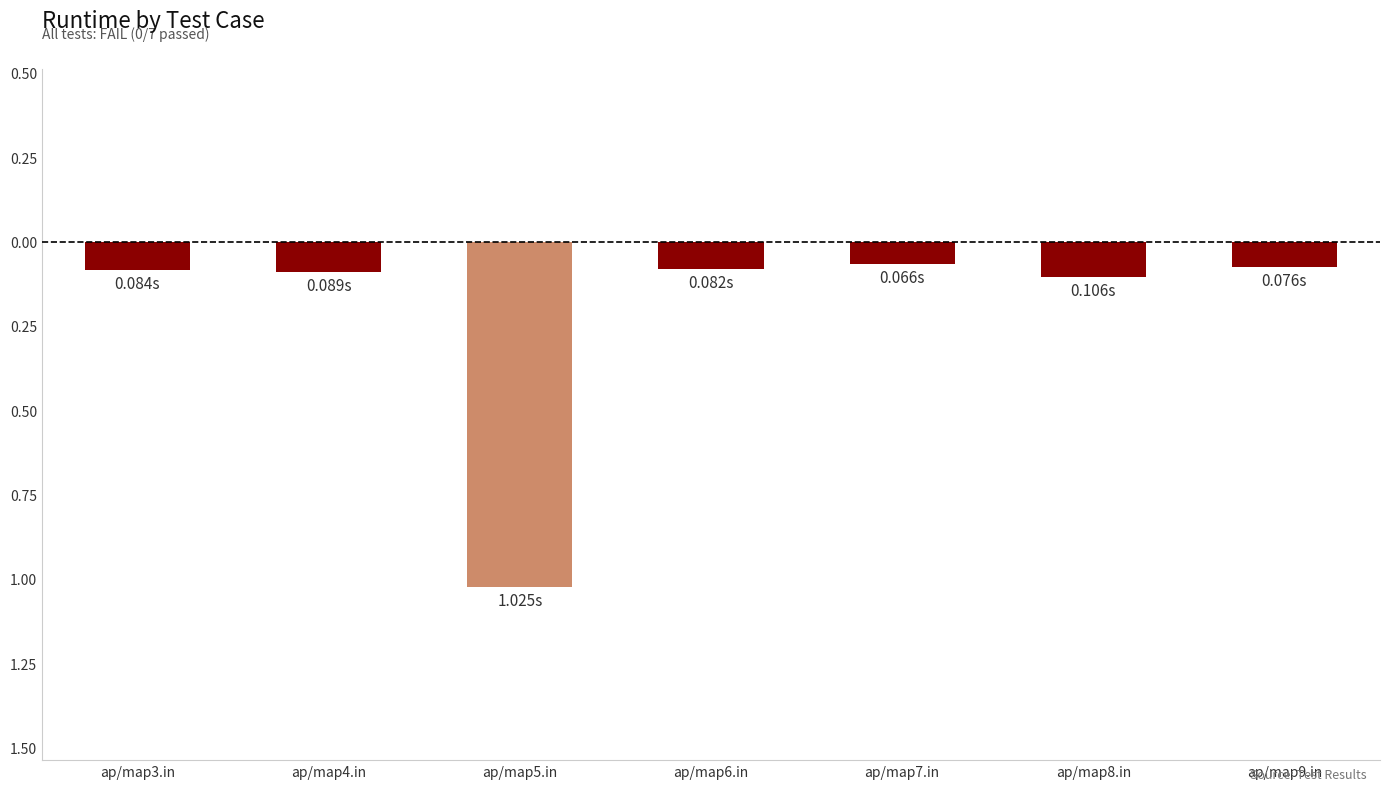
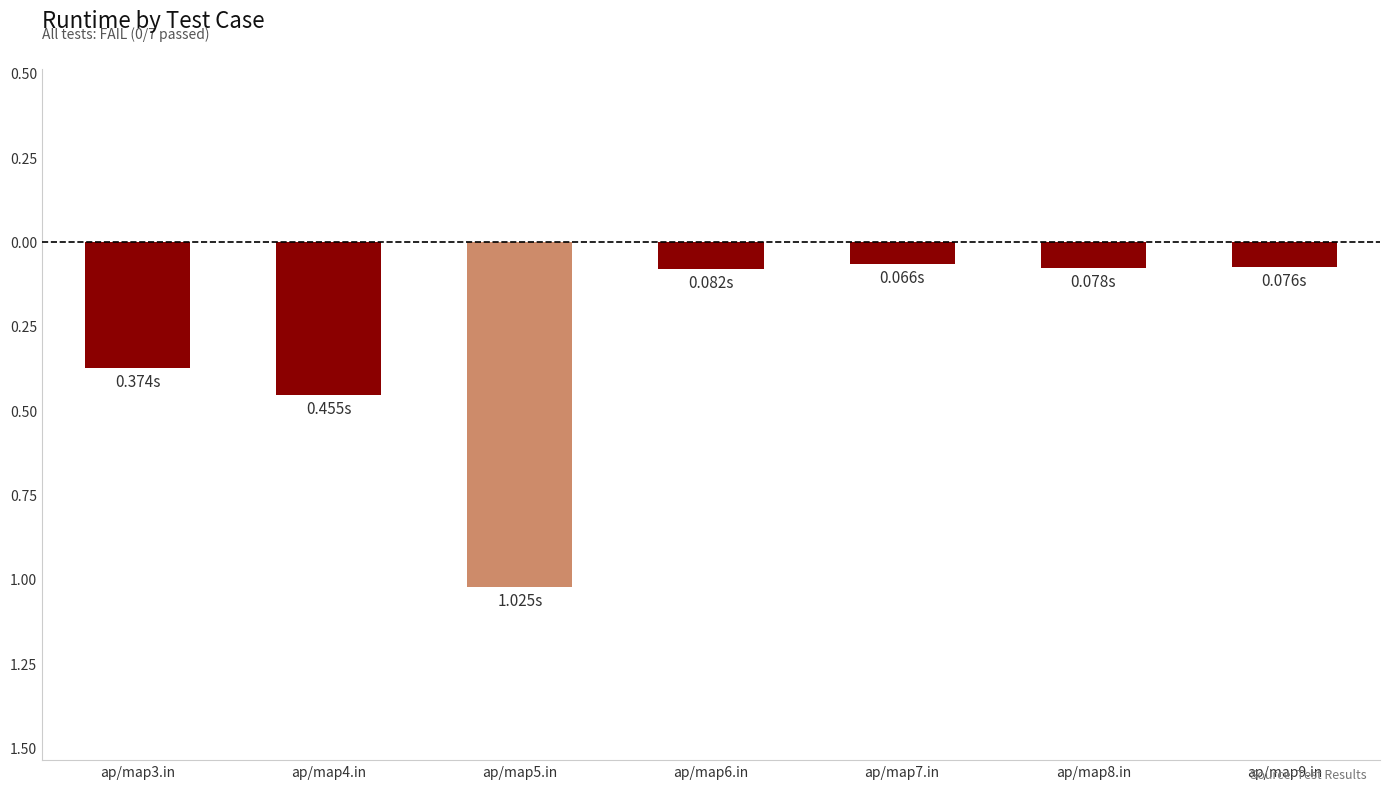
ap/map3.in: 0.084s -> 0.374s
ap/map4.in: 0.089s -> 0.455s
ap/map8.in: 0.106s -> 0.078s
